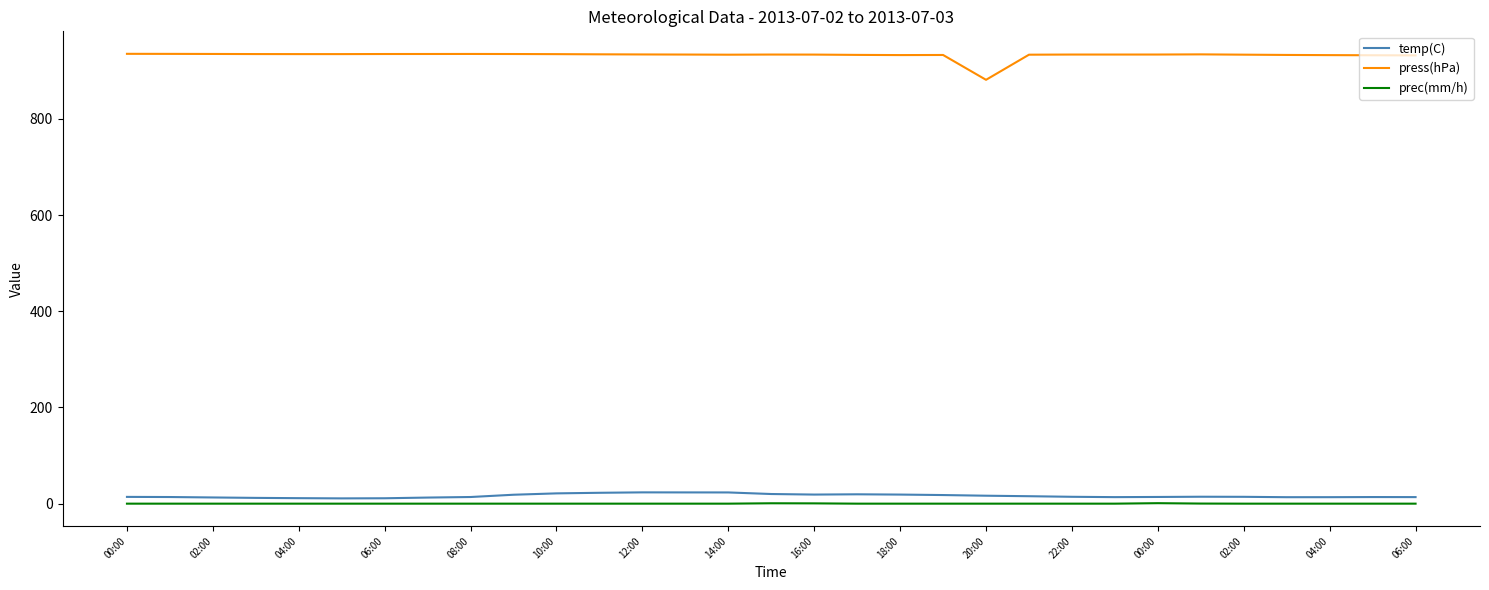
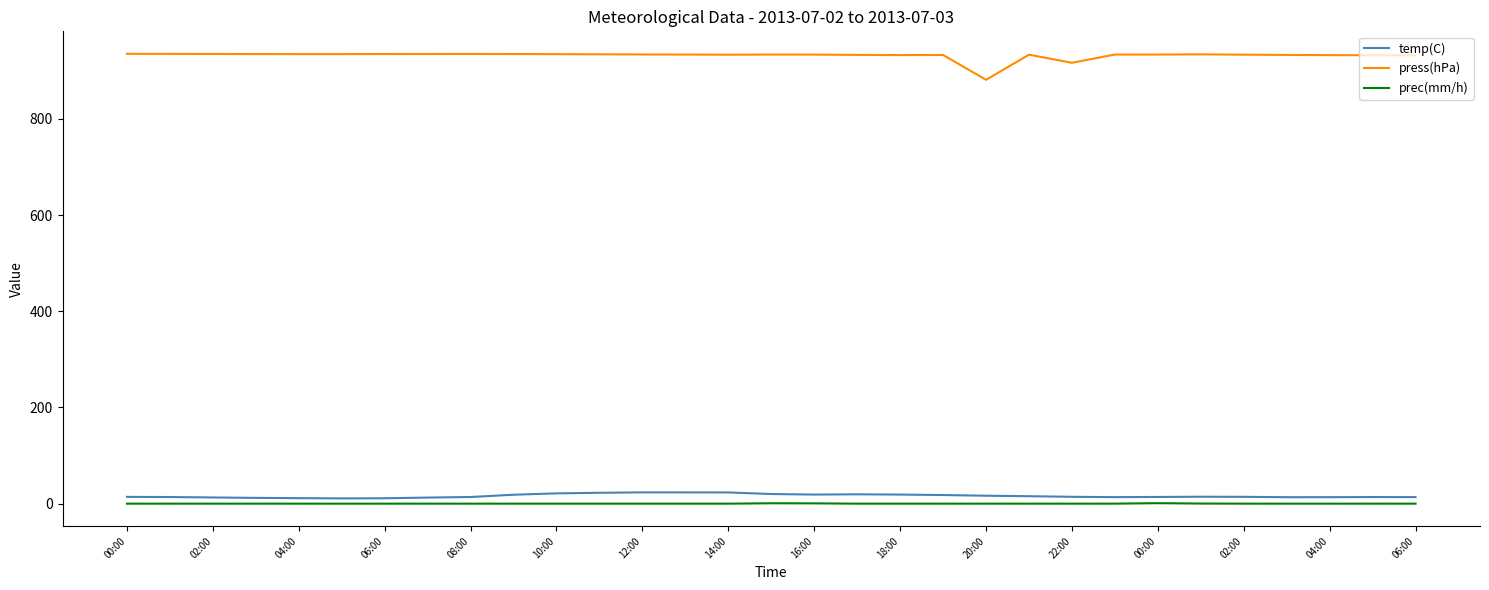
press(hPa), 22:00: 930 -> 920
